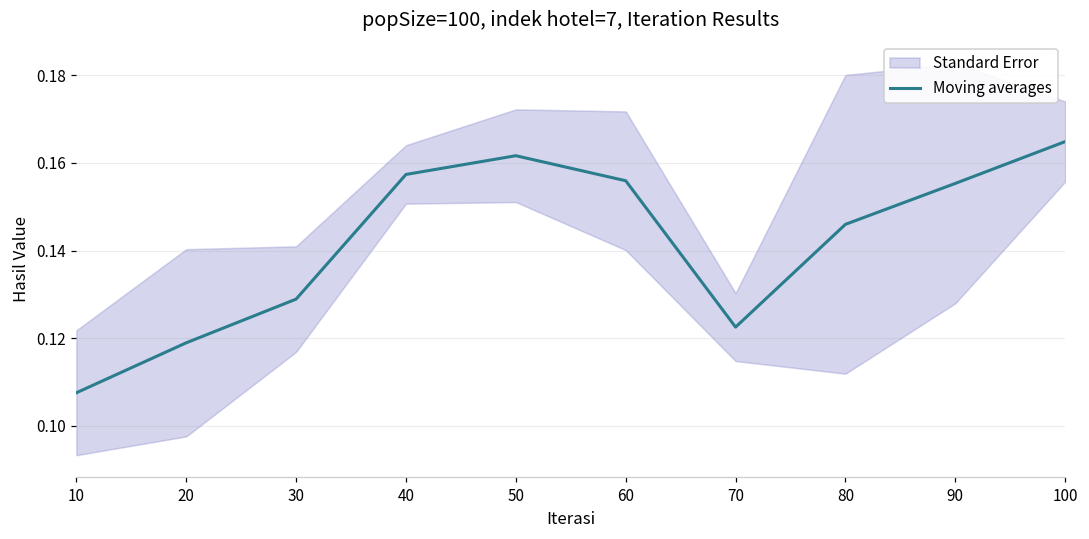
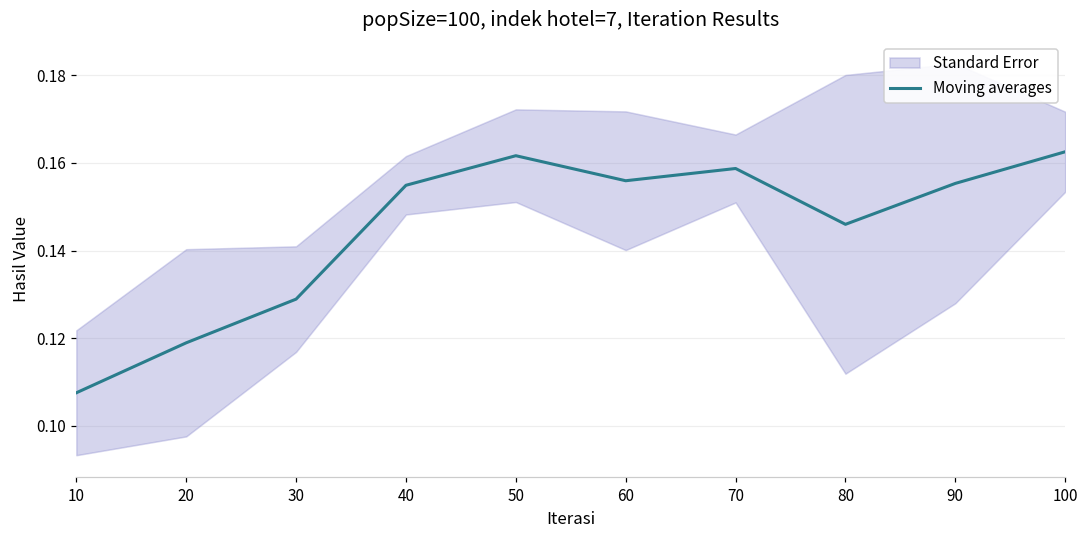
Moving averages, 40: 0.157 -> 0.155
Moving averages, 70: 0.123 -> 0.159
Moving averages, 100: 0.165 -> 0.163
